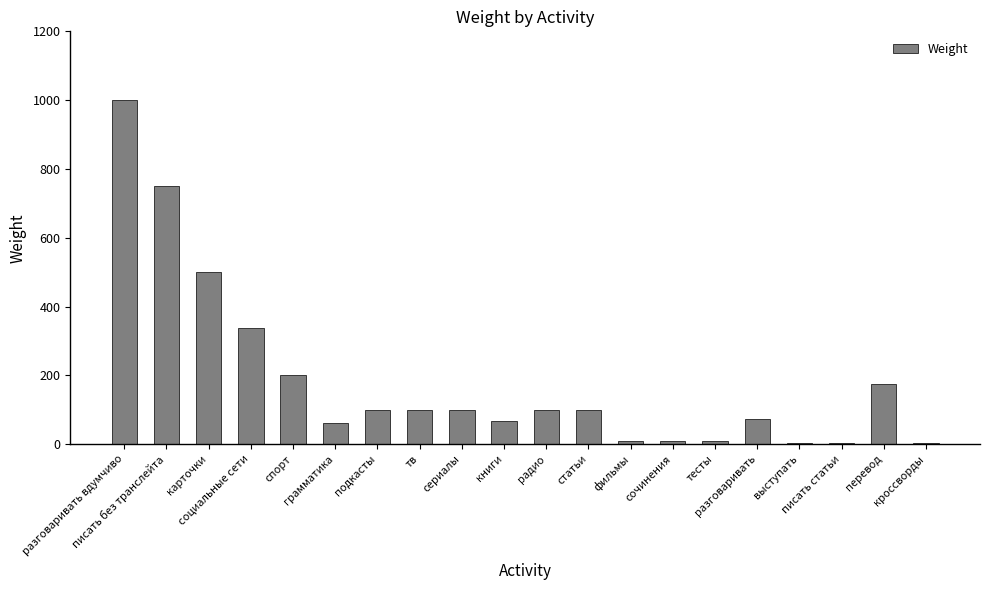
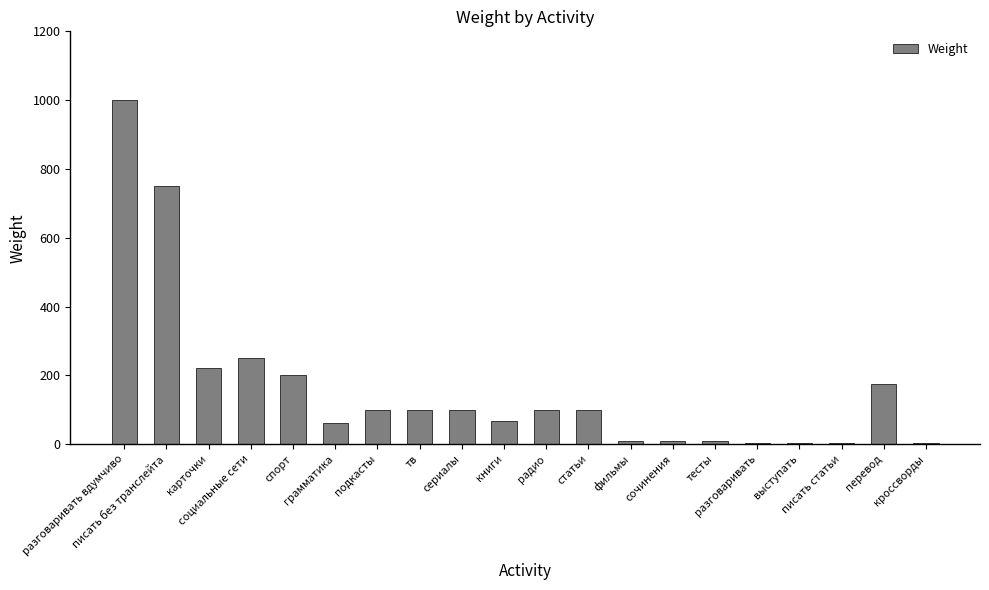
карточки: 500 -> 220
социальные сети: 340 -> 250
разговаривать: 70 -> 0
